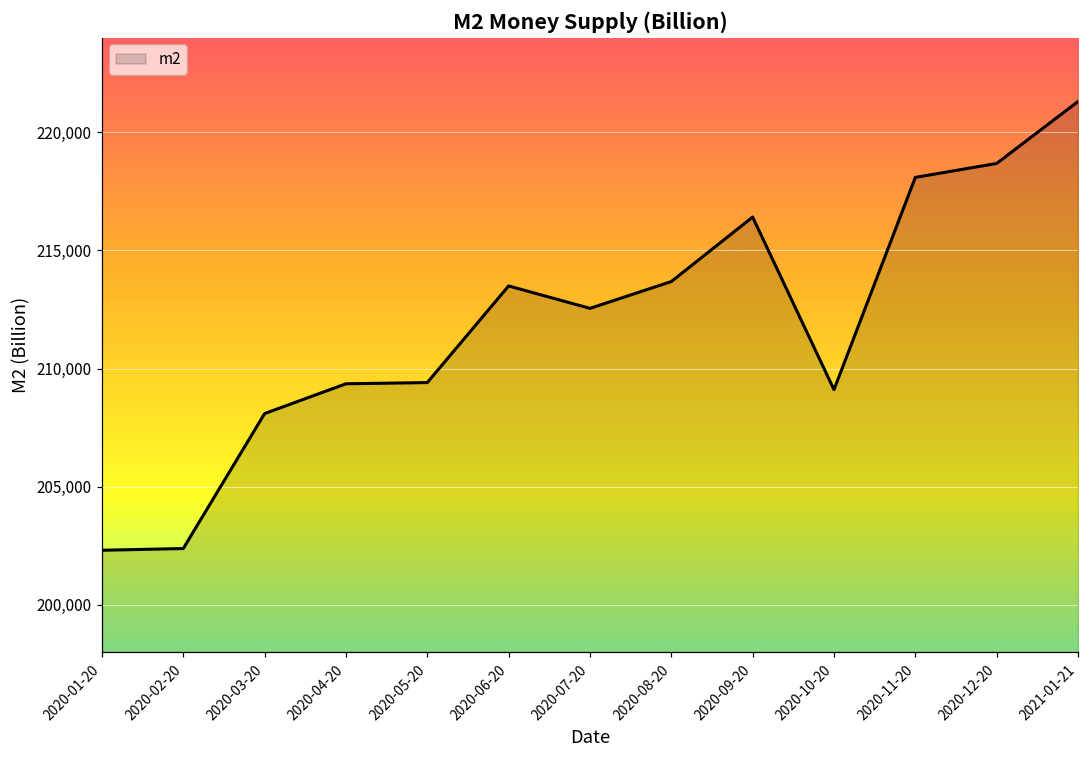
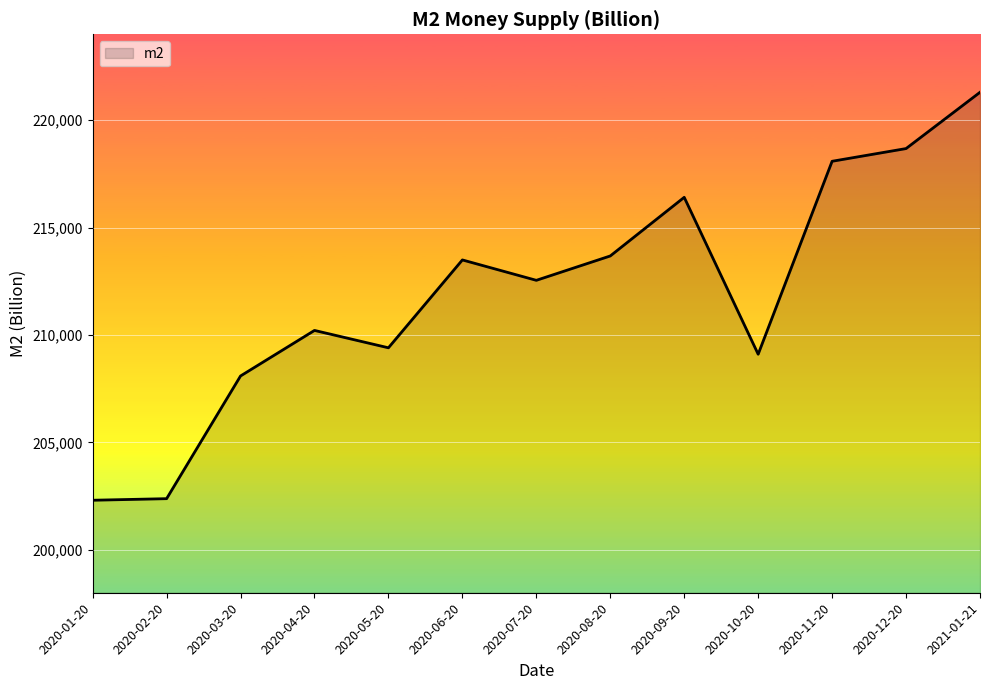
2020-04-20: 209,400 -> 210,200
